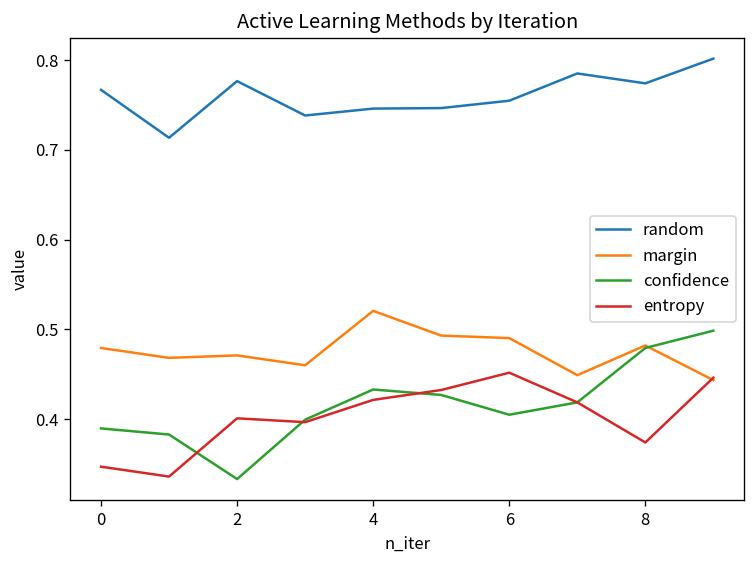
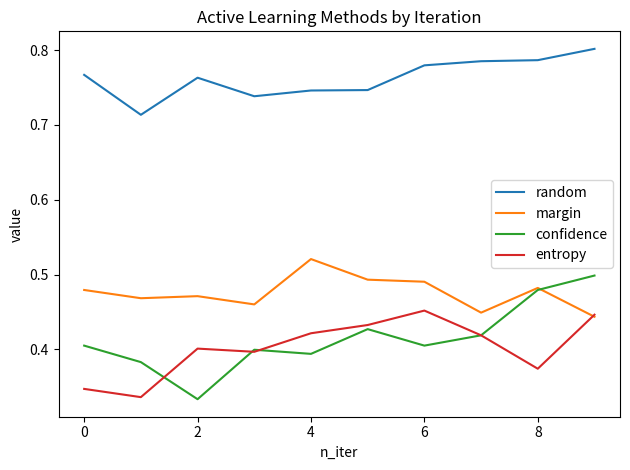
confidence, 0: 0.39 -> 0.40
random, 2: 0.78 -> 0.76
confidence, 4: 0.43 -> 0.39
random, 6: 0.75 -> 0.78
random, 8: 0.77 -> 0.79
